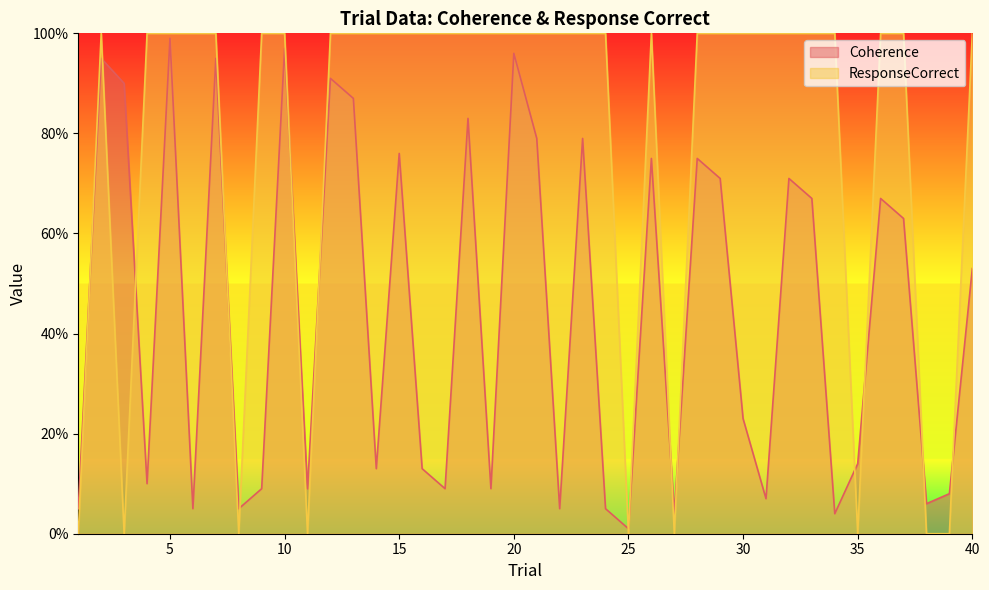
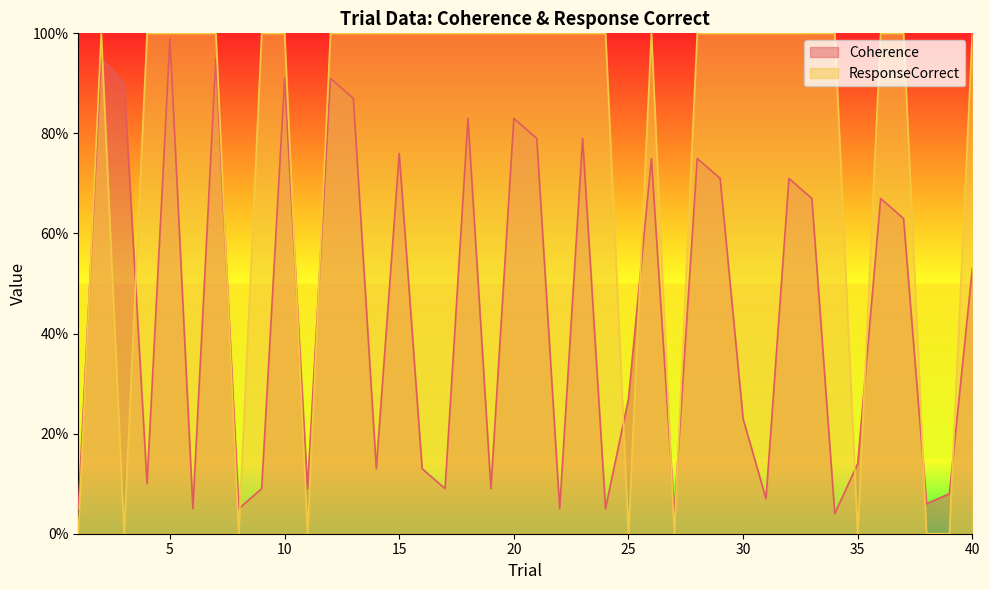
Coherence, 10: 97% -> 91%
Coherence, 20: 96% -> 83%
Coherence, 25: 1% -> 27%
